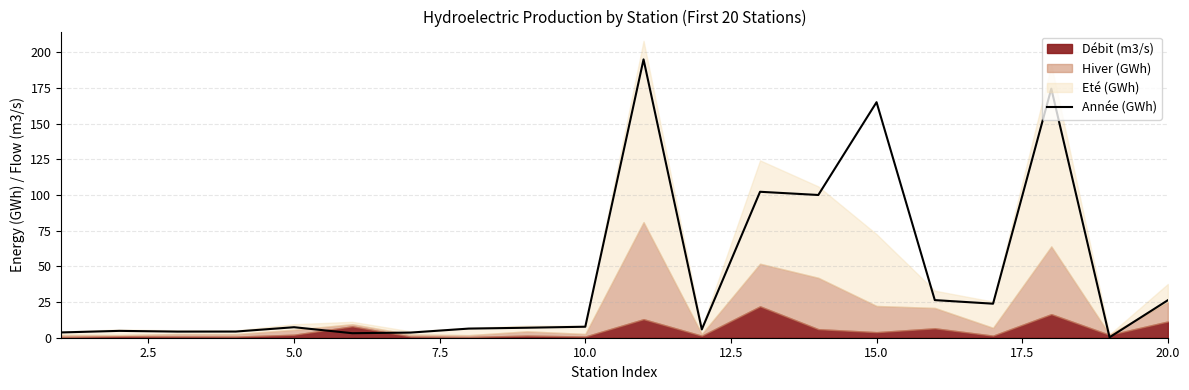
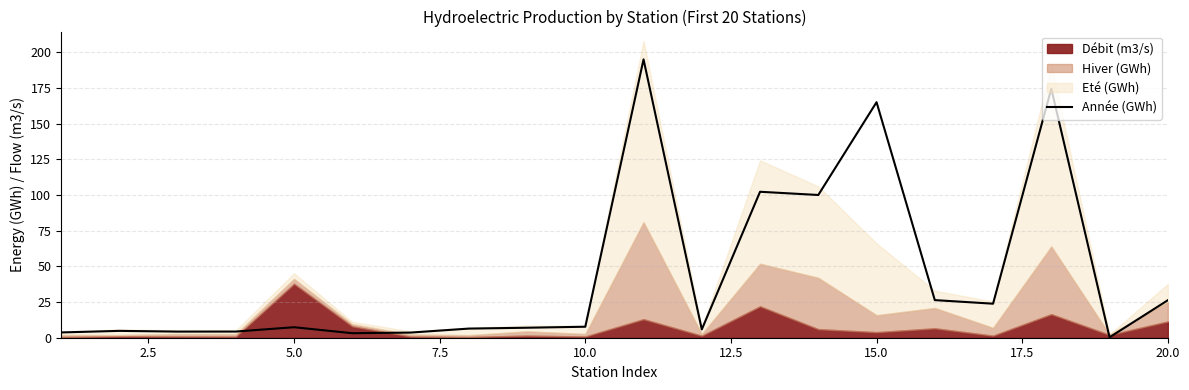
Débit (m3/s), 5.0: 2 -> 38
Hiver (GWh), 15.0: 18 -> 12
